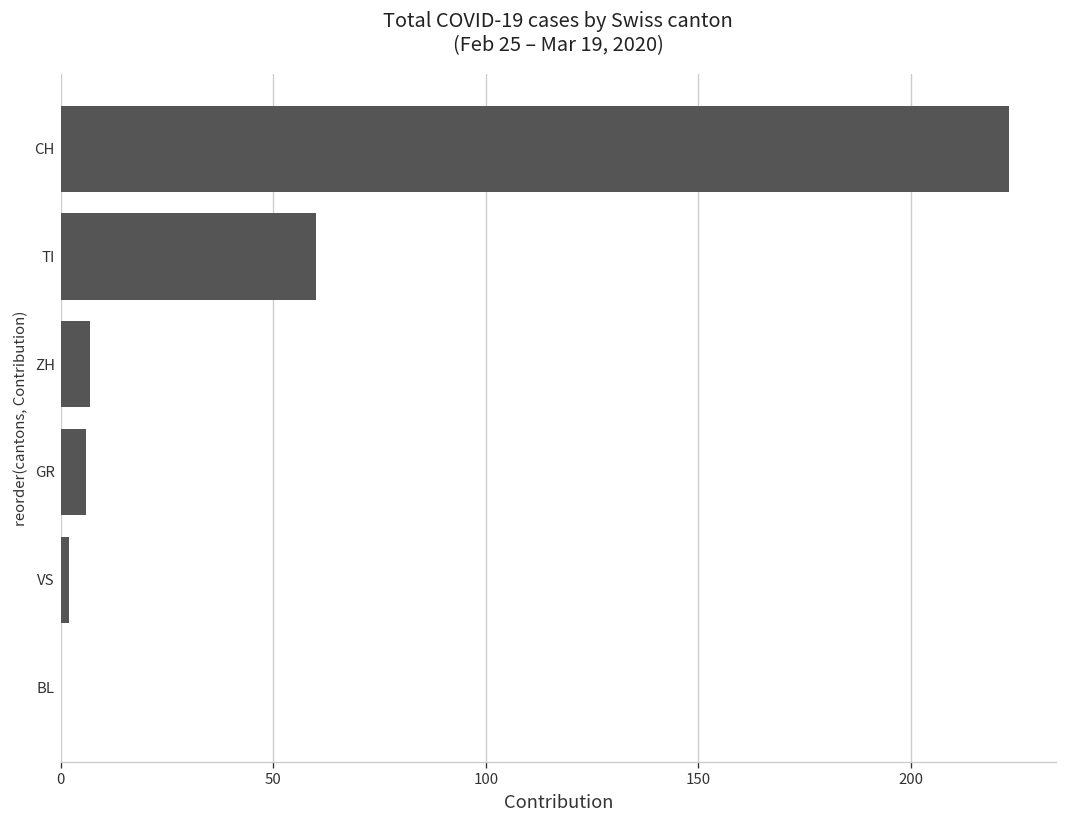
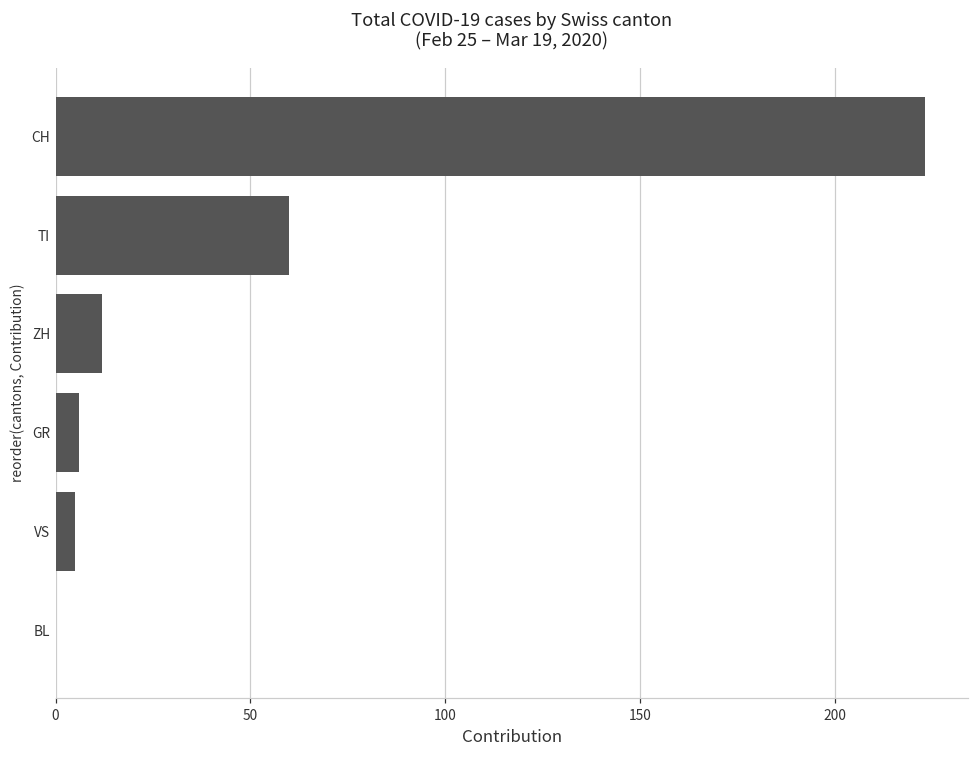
ZH: 7 -> 12
VS: 2 -> 5
